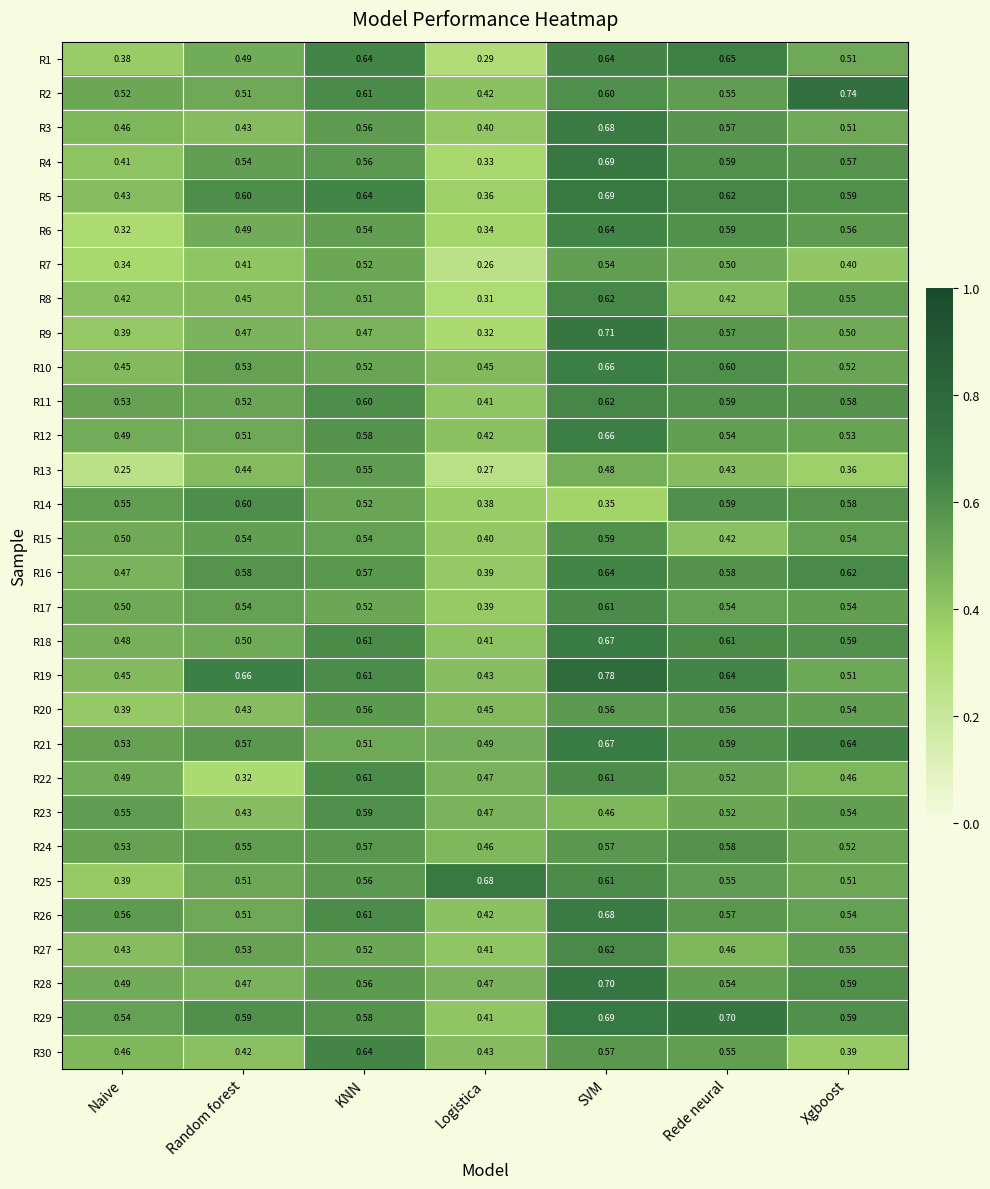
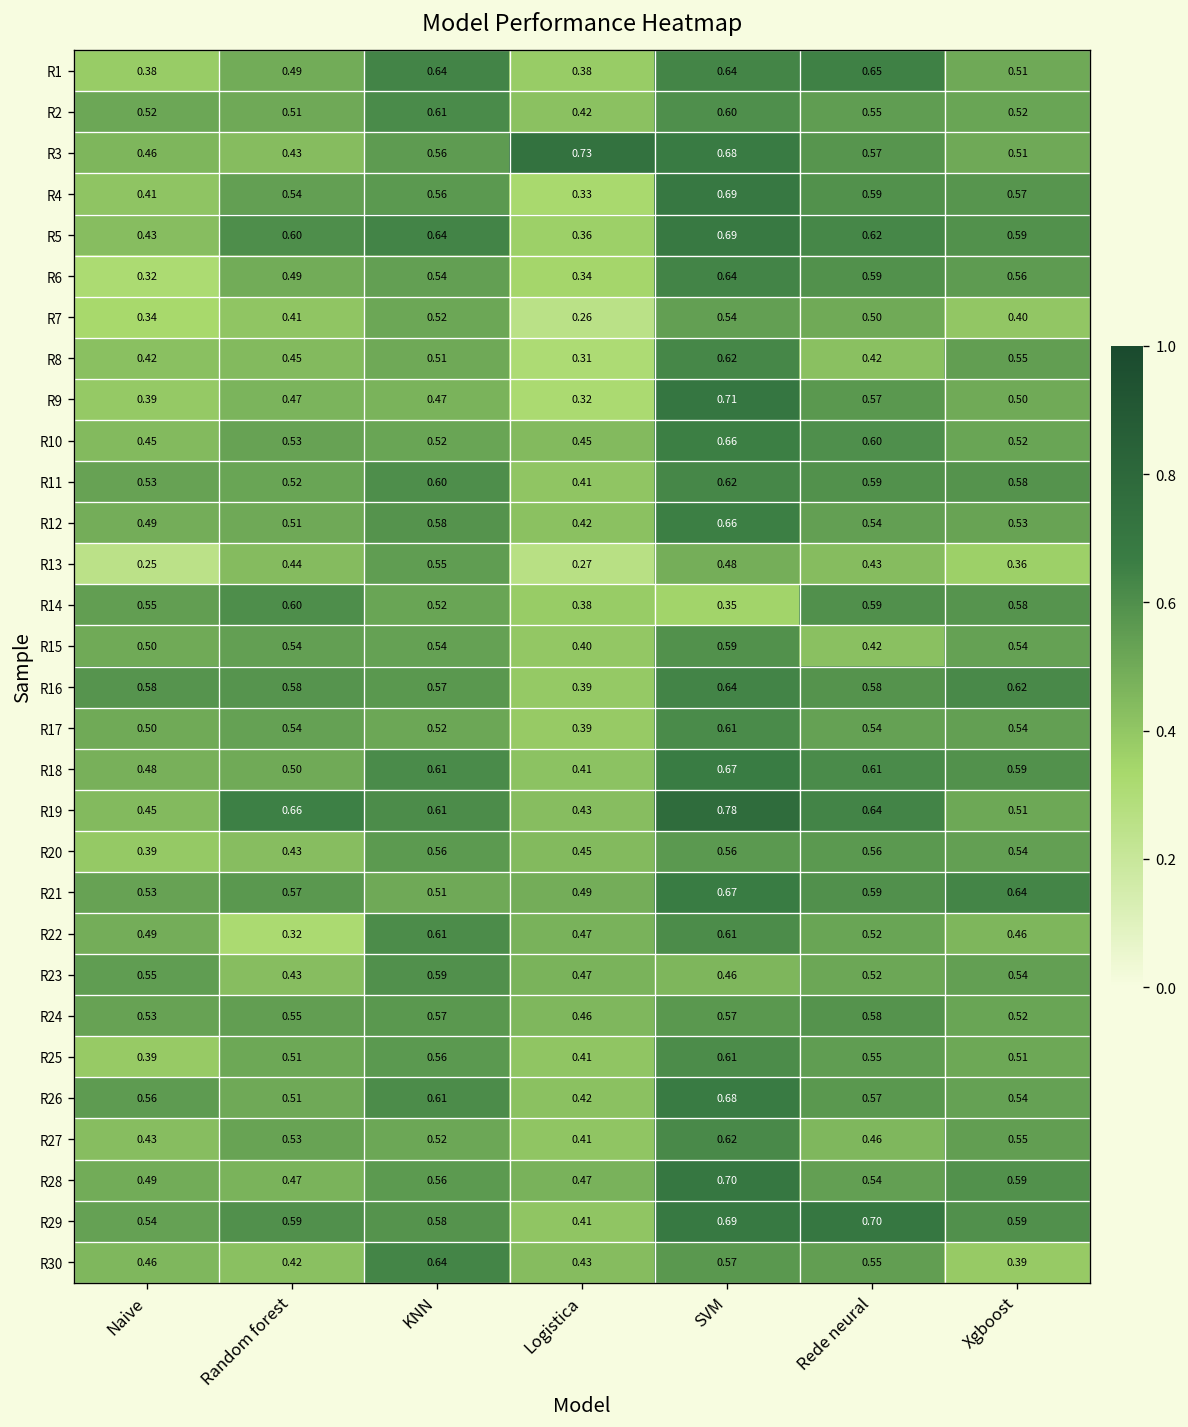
R1, Logistica: 0.29 -> 0.38
R2, Xgboost: 0.74 -> 0.52
R3, Logistica: 0.40 -> 0.73
R16, Naive: 0.47 -> 0.58
R25, Logistica: 0.68 -> 0.41
